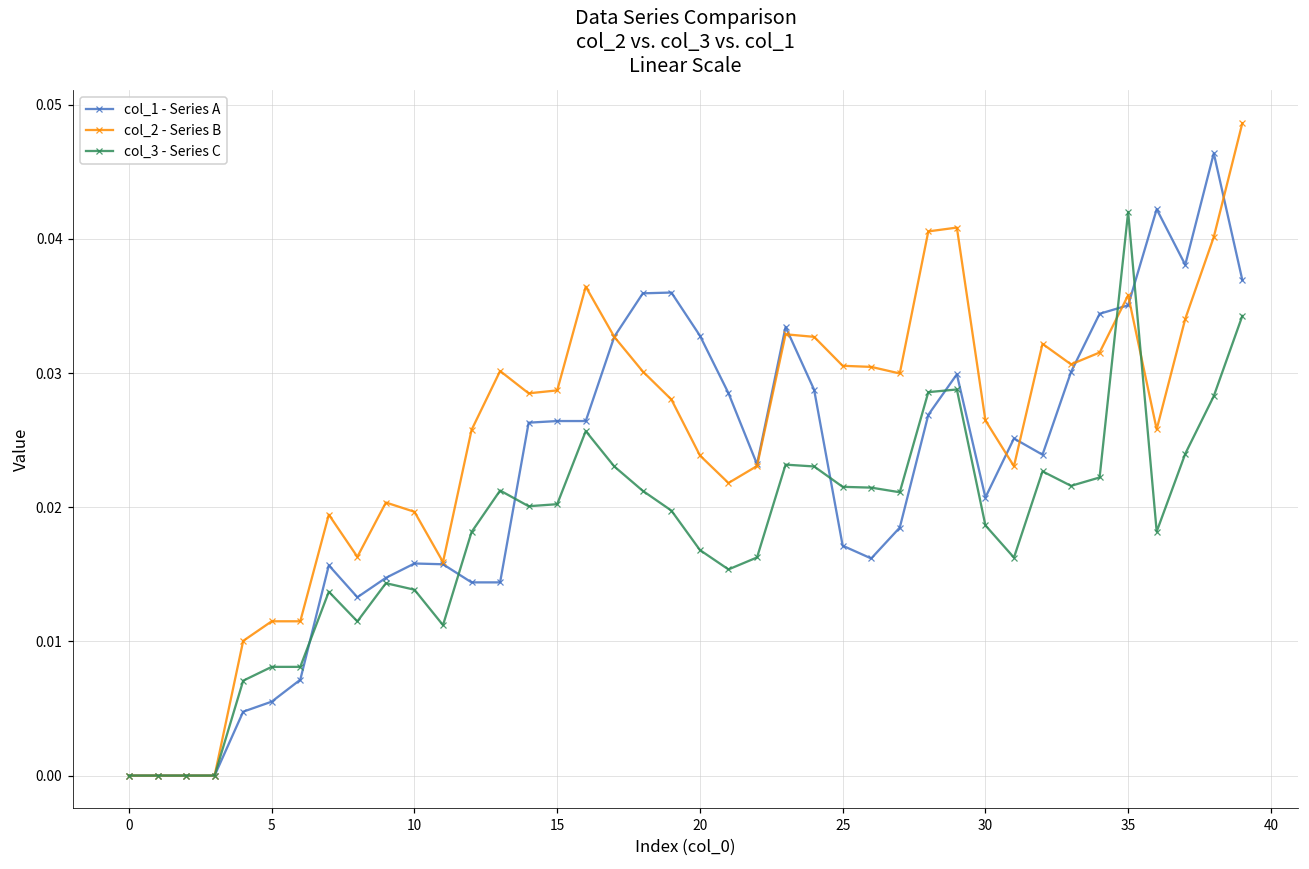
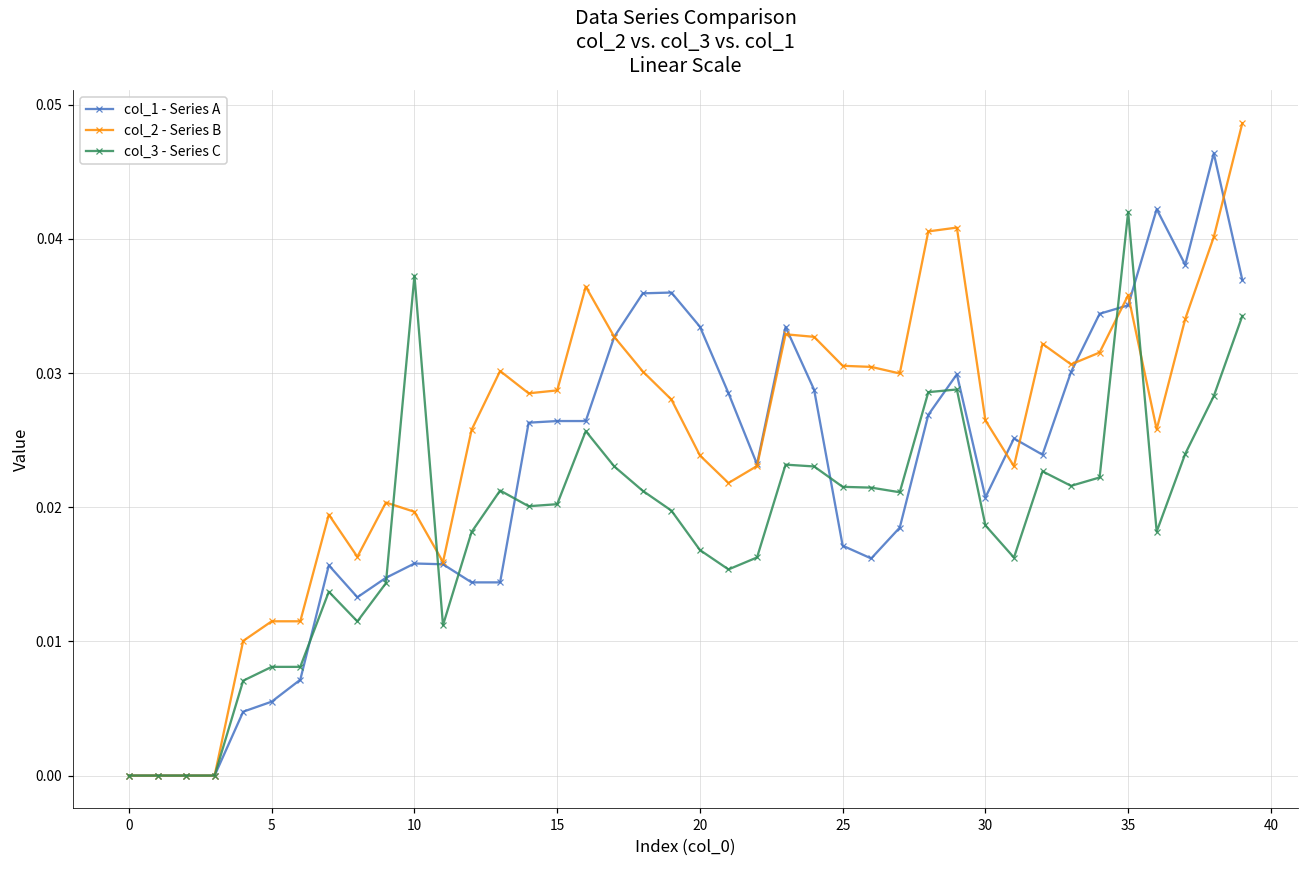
col_3 - Series C, 10: 0.0139 -> 0.0373
col_1 - Series A, 20: 0.0328 -> 0.0335
